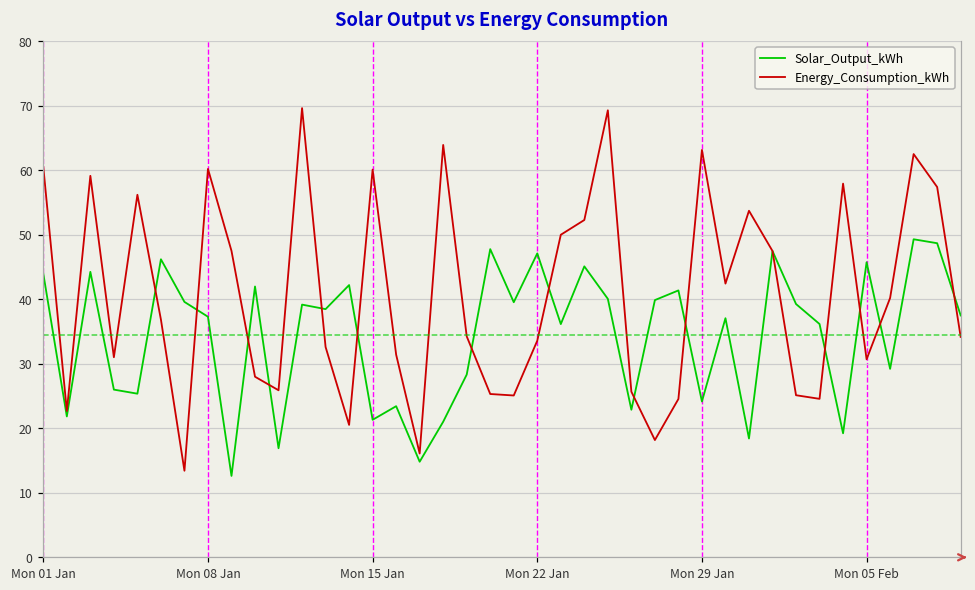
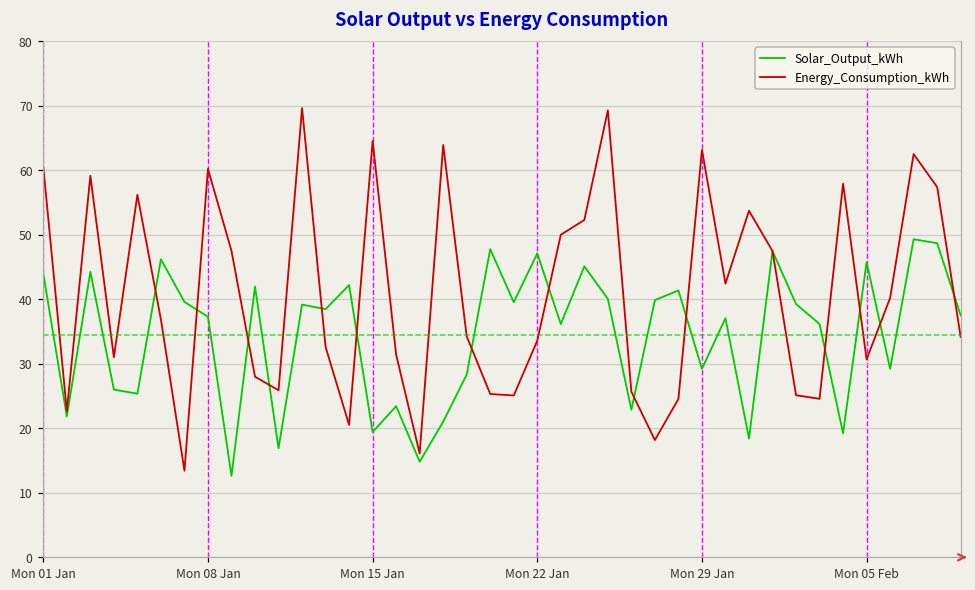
Solar_Output_kWh, Mon 15 Jan: 21 -> 19
Energy_Consumption_kWh, Mon 15 Jan: 60 -> 65
Solar_Output_kWh, Mon 29 Jan: 24 -> 29
